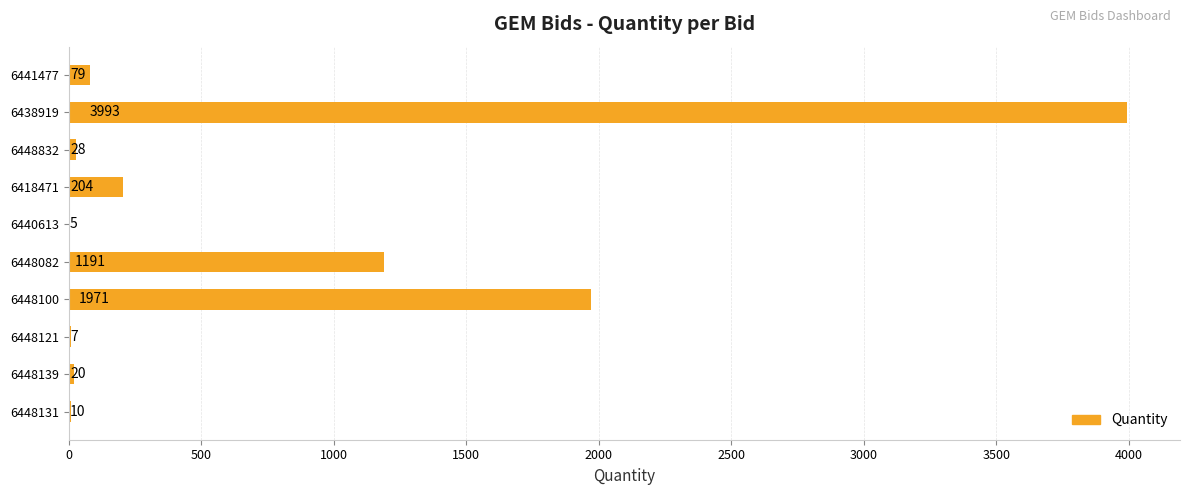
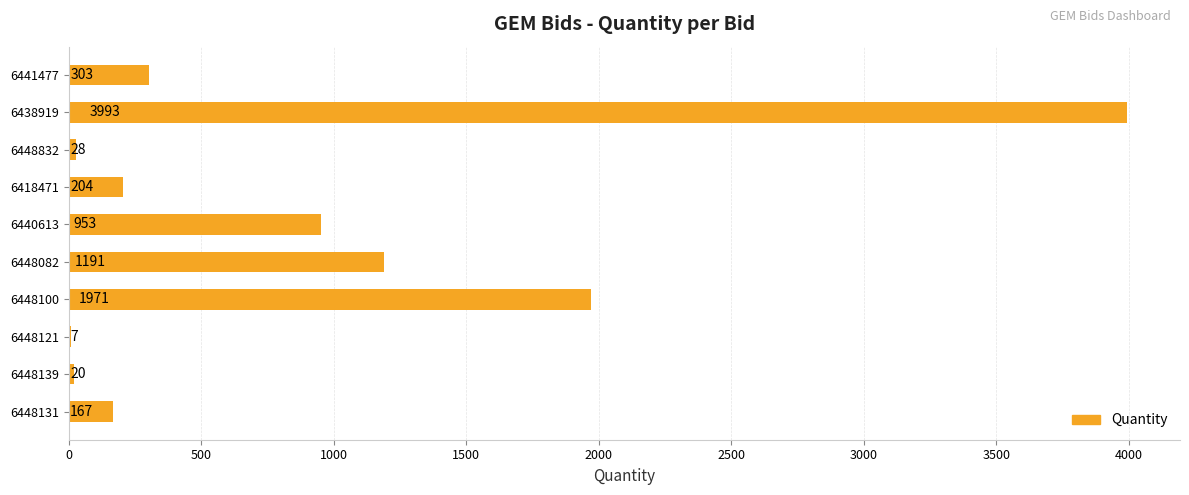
6441477: 79 -> 303
6440613: 5 -> 953
6448131: 10 -> 167
